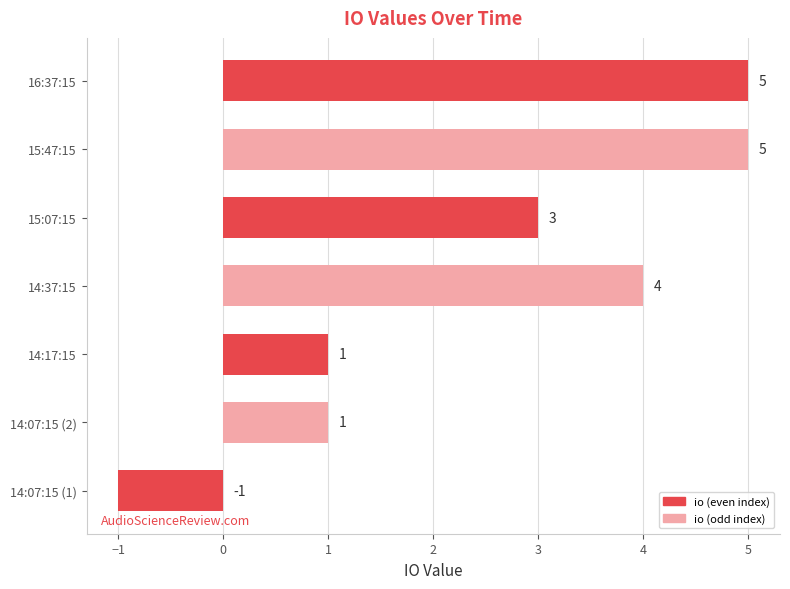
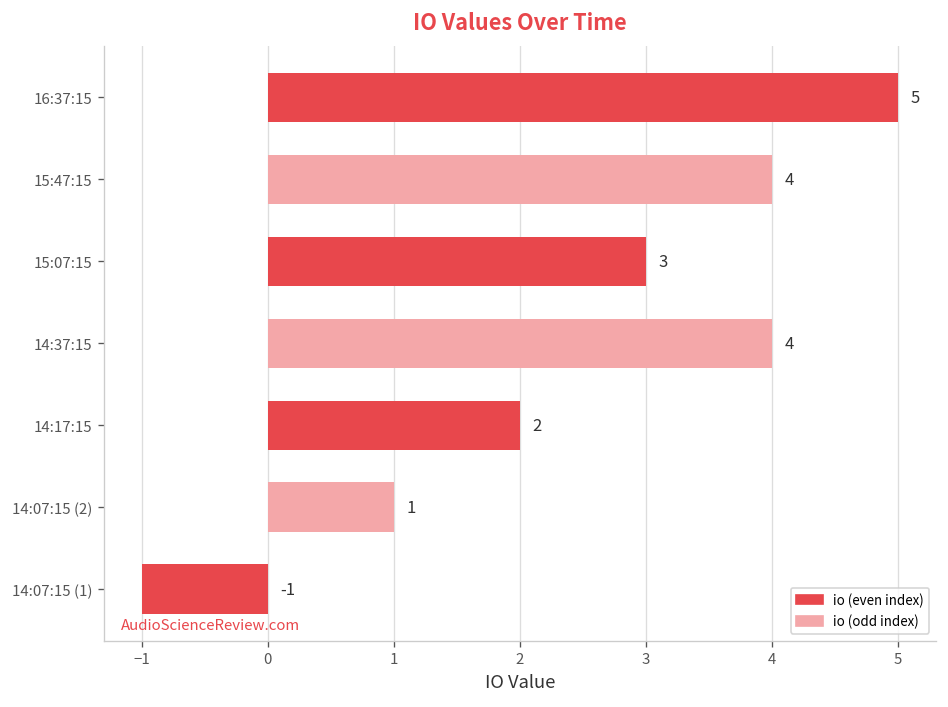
15:47:15: 5 -> 4
14:17:15: 1 -> 2
